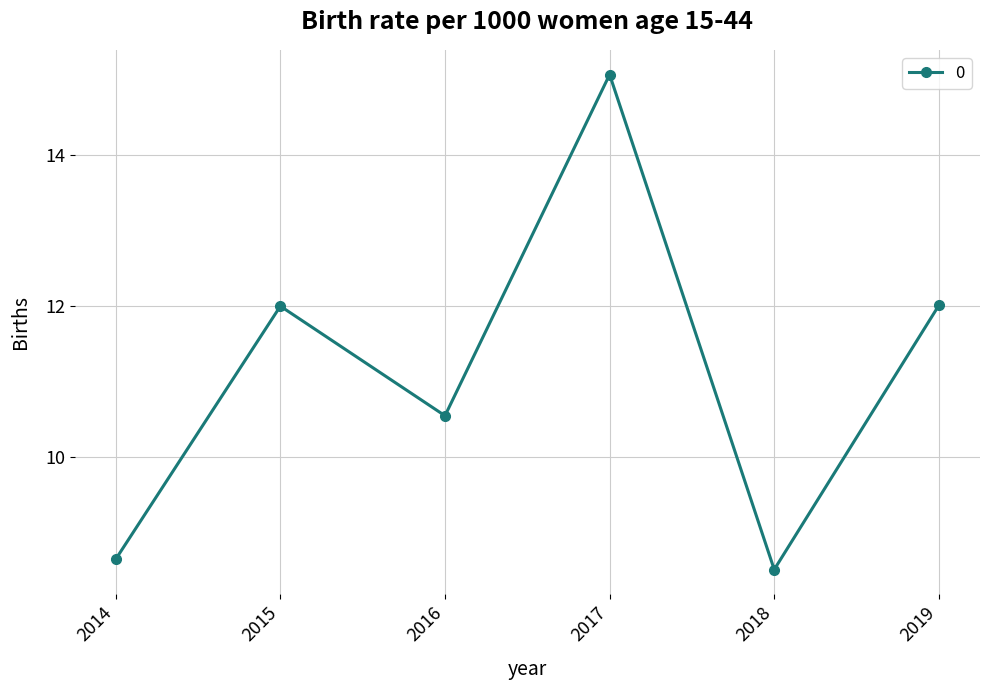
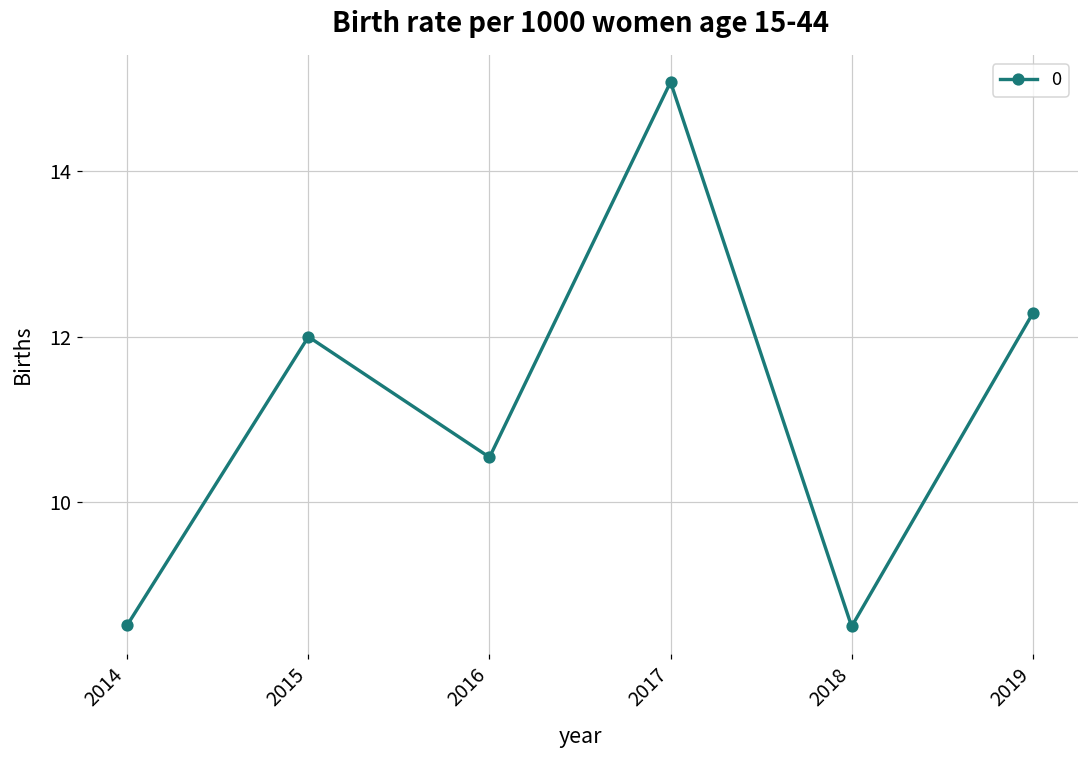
2014: 8.6 -> 8.5
2019: 12.0 -> 12.3
